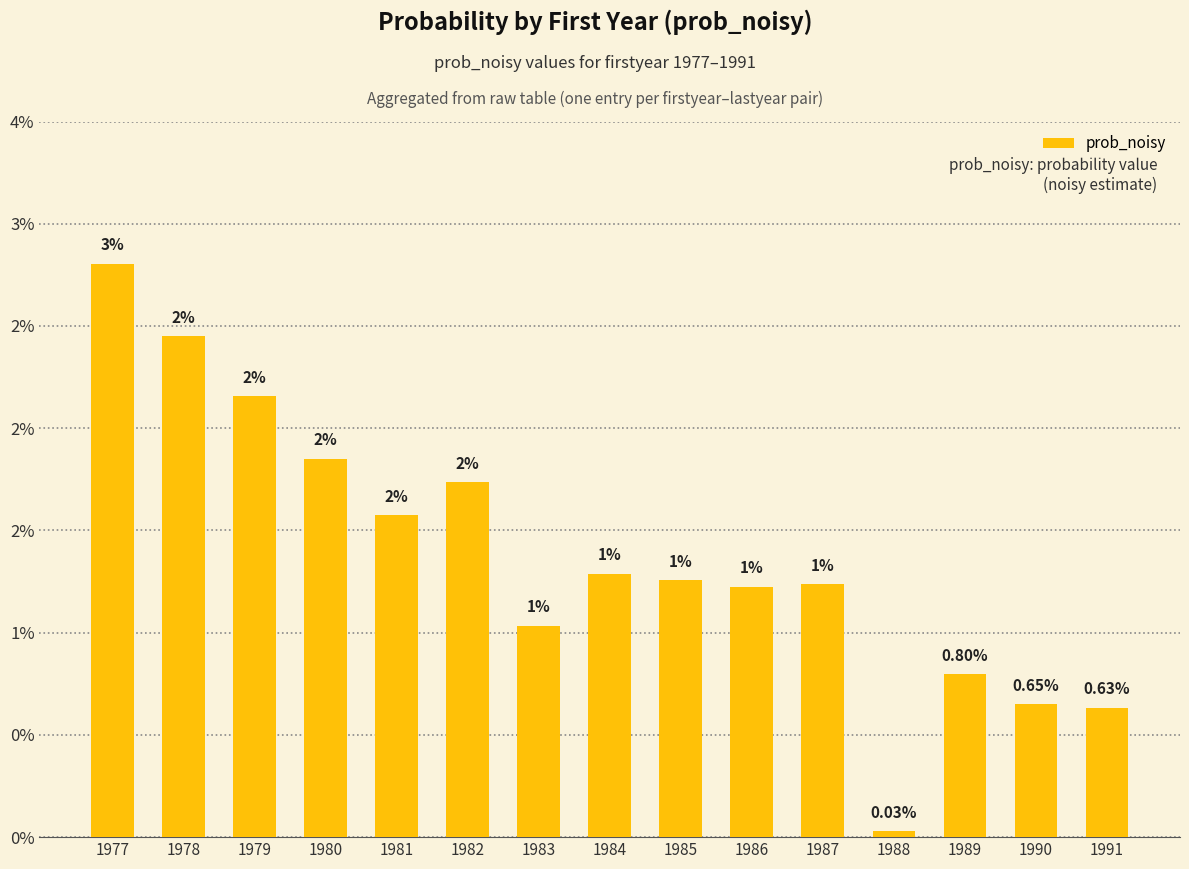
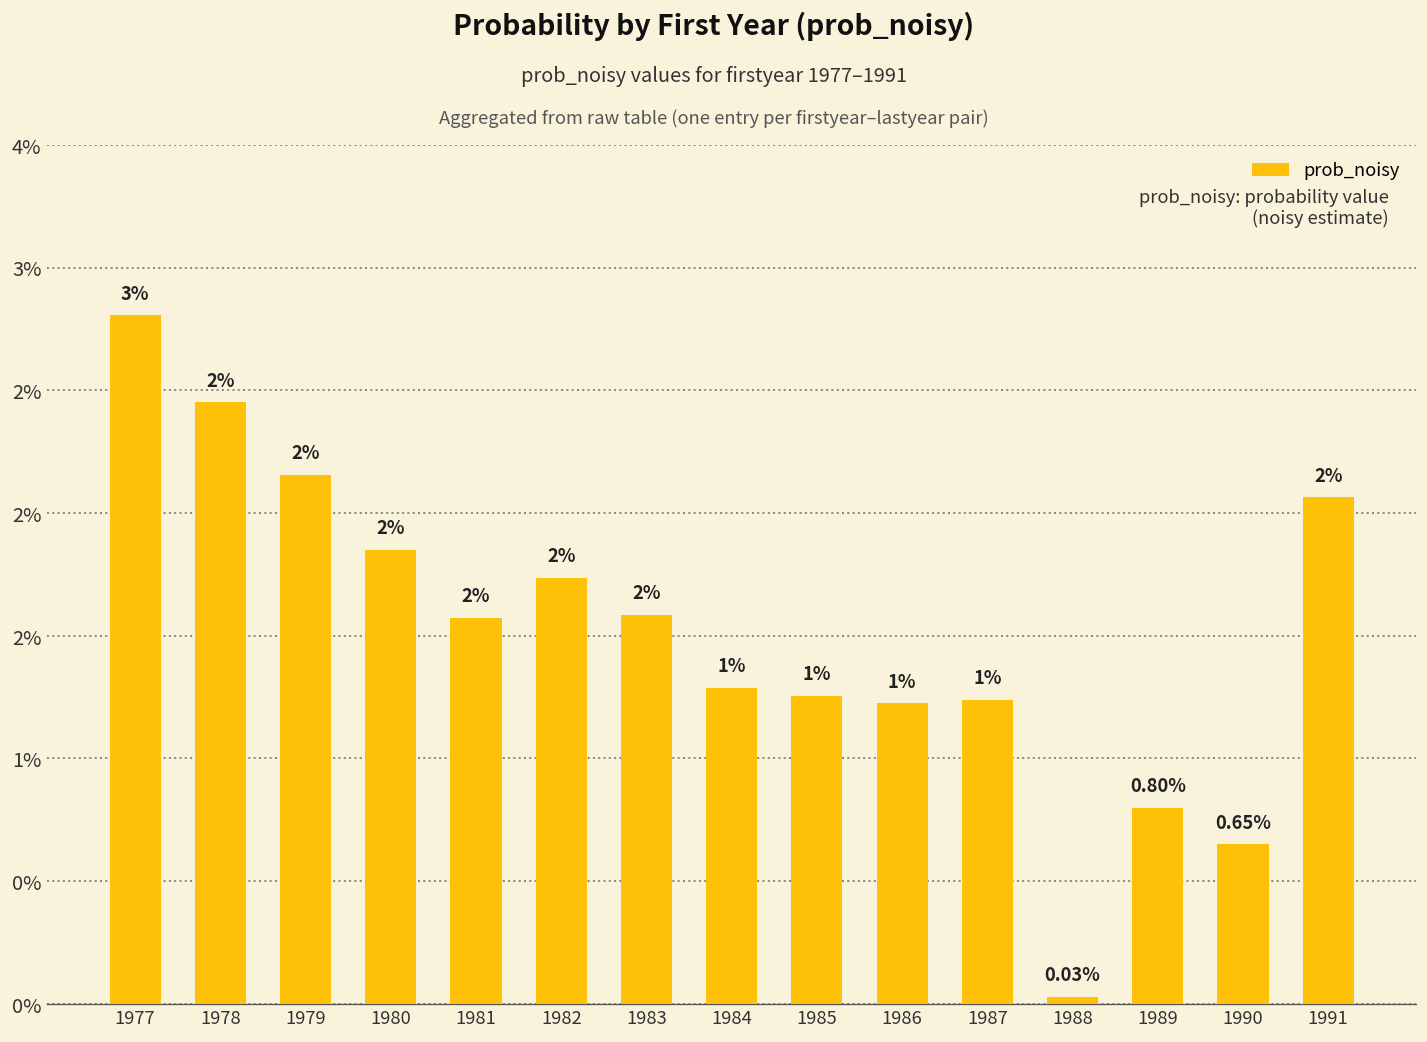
1983: 1% -> 2%
1991: 0.63% -> 2%
